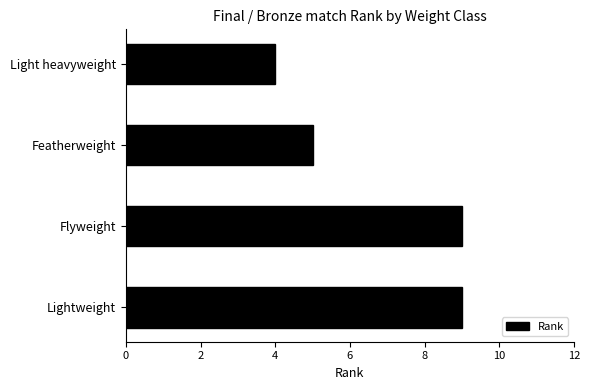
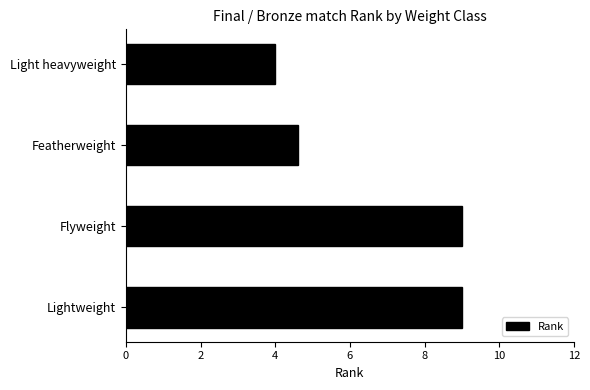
Featherweight: 5.0 -> 4.6
